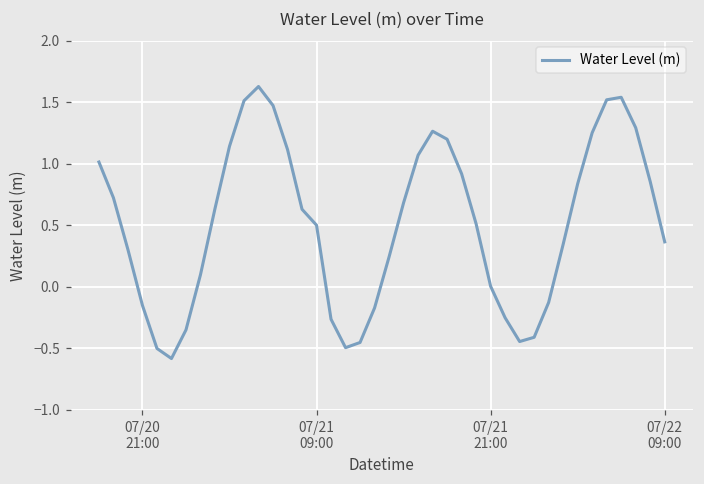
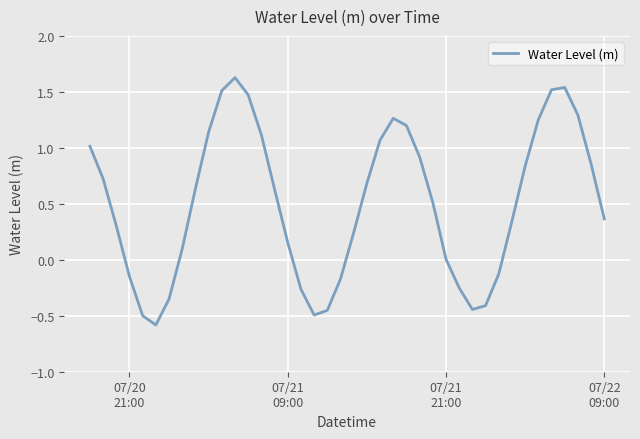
07/21 09:00: 0.50 -> 0.15
